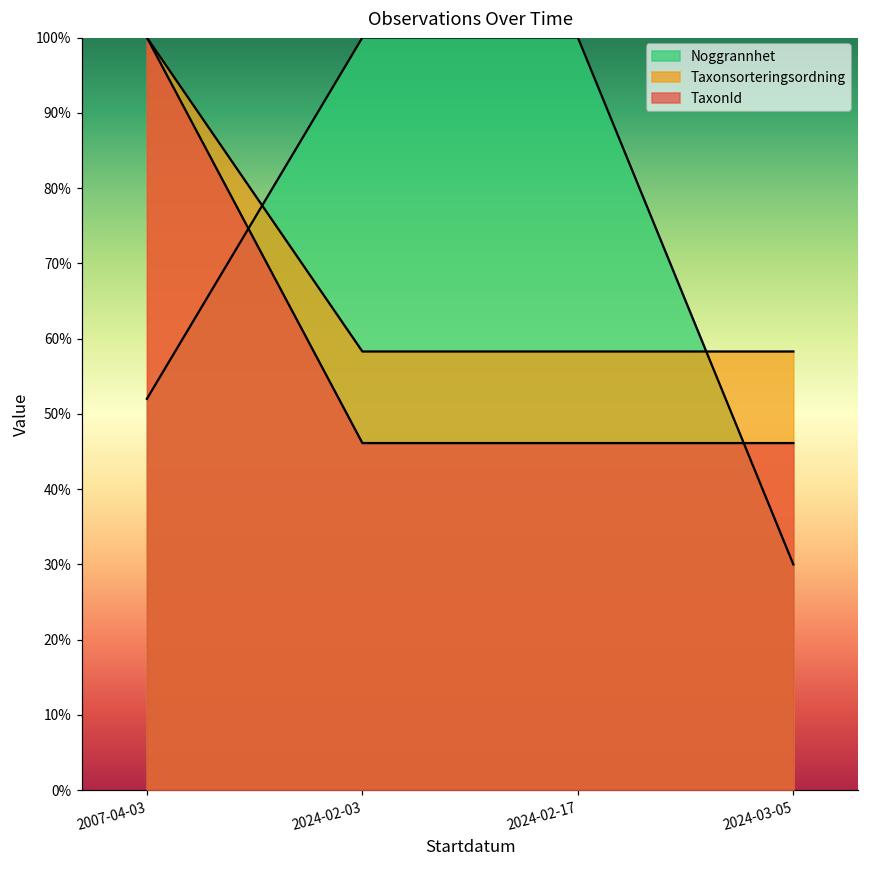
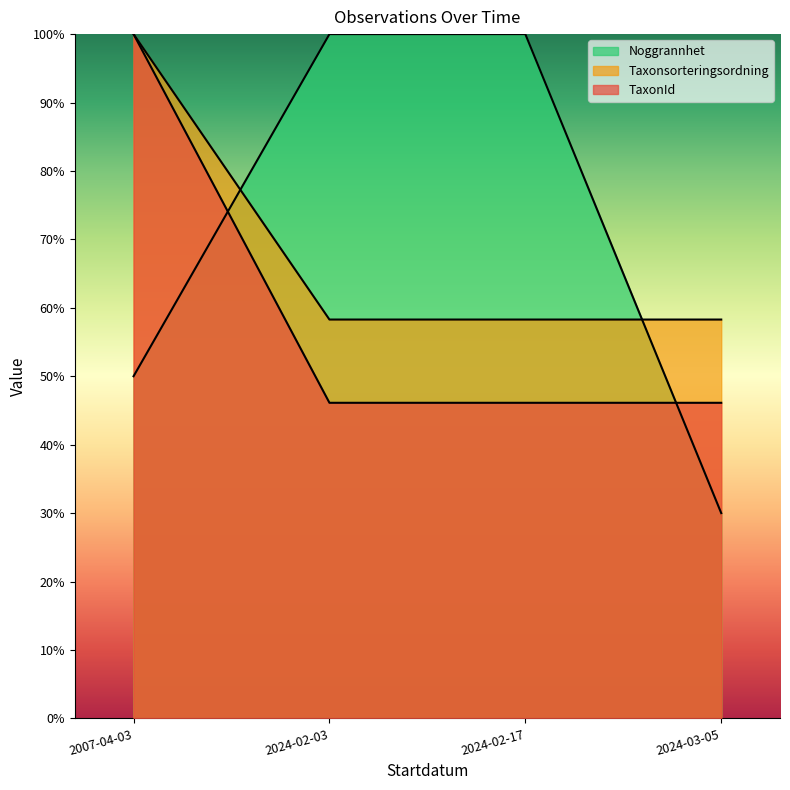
Noggrannhet, 2007-04-03: 52% -> 50%
